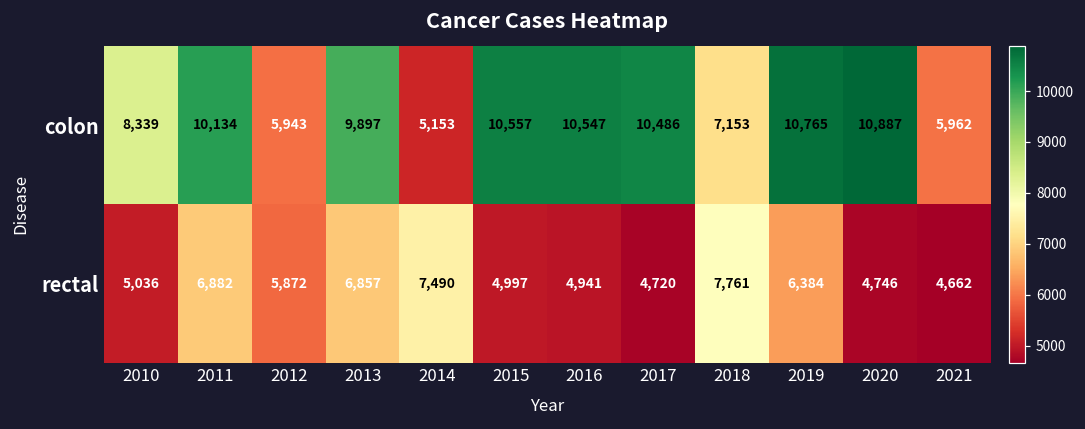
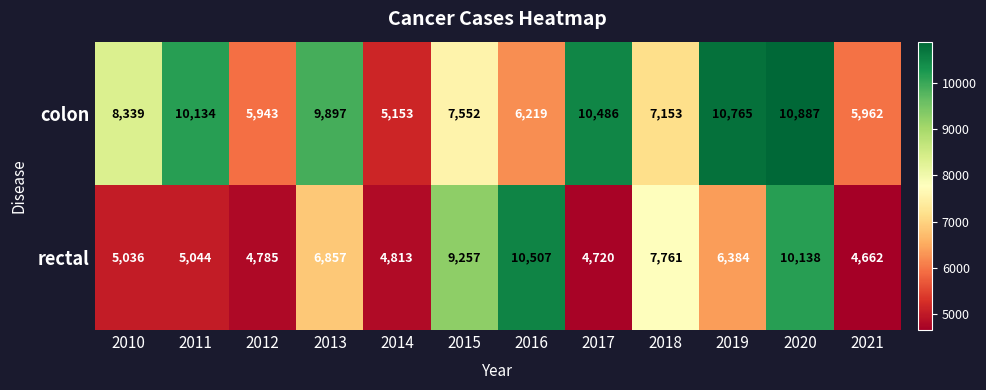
colon, 2015: 10,557 -> 7,552
colon, 2016: 10,547 -> 6,219
rectal, 2011: 6,882 -> 5,044
rectal, 2012: 5,872 -> 4,785
rectal, 2014: 7,490 -> 4,813
rectal, 2015: 4,997 -> 9,257
rectal, 2016: 4,941 -> 10,507
rectal, 2020: 4,746 -> 10,138
